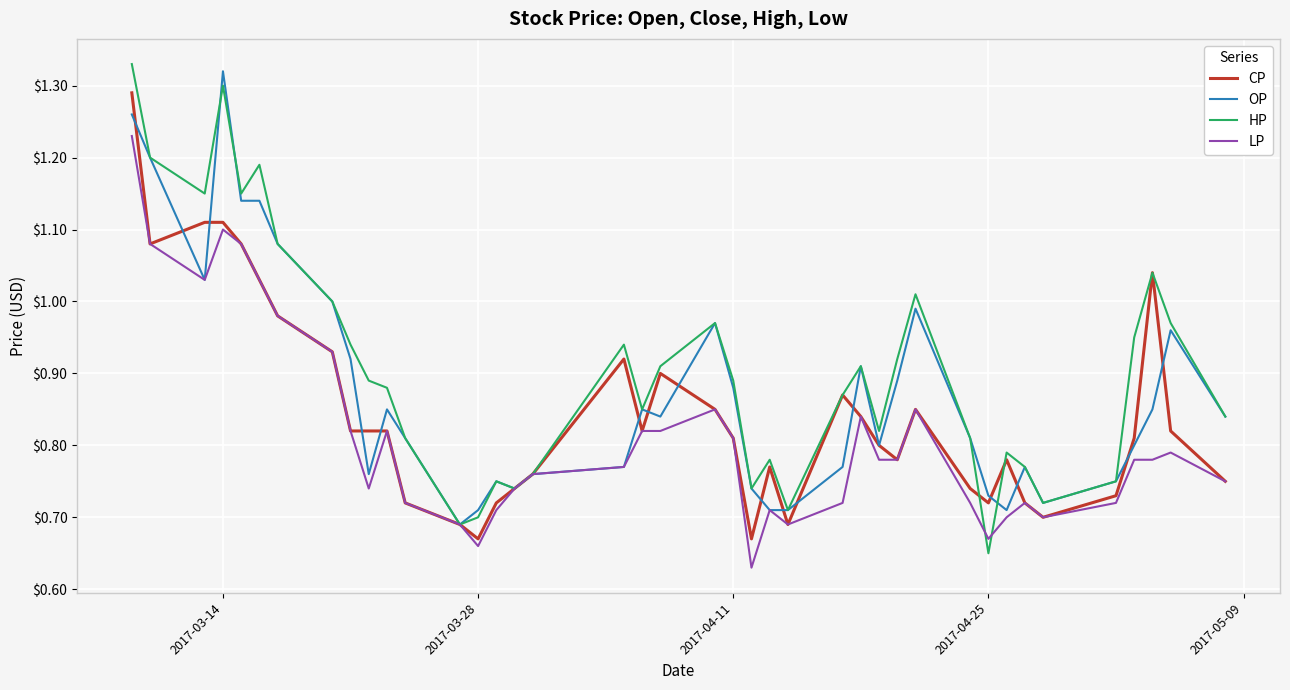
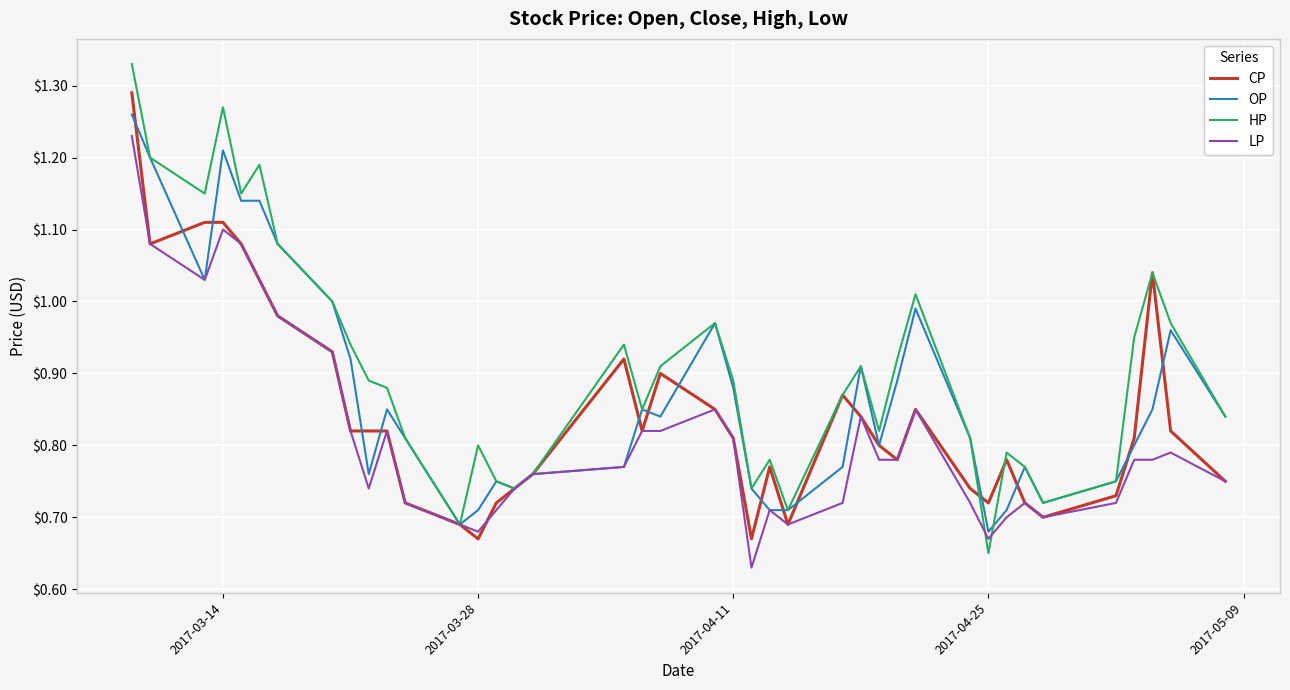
OP, 2017-03-14: $1.32 -> $1.21
HP, 2017-03-14: $1.30 -> $1.27
HP, 2017-03-28: $0.7 -> $0.8
LP, 2017-03-28: $0.66 -> $0.68
OP, 2017-04-25: $0.73 -> $0.68
